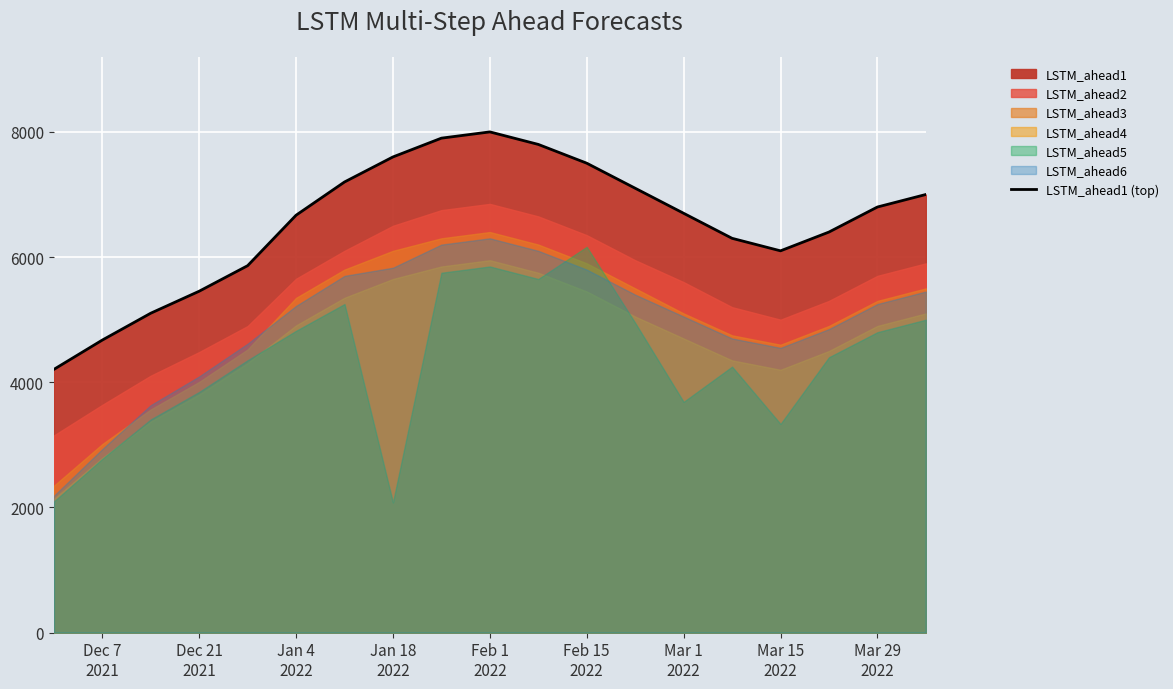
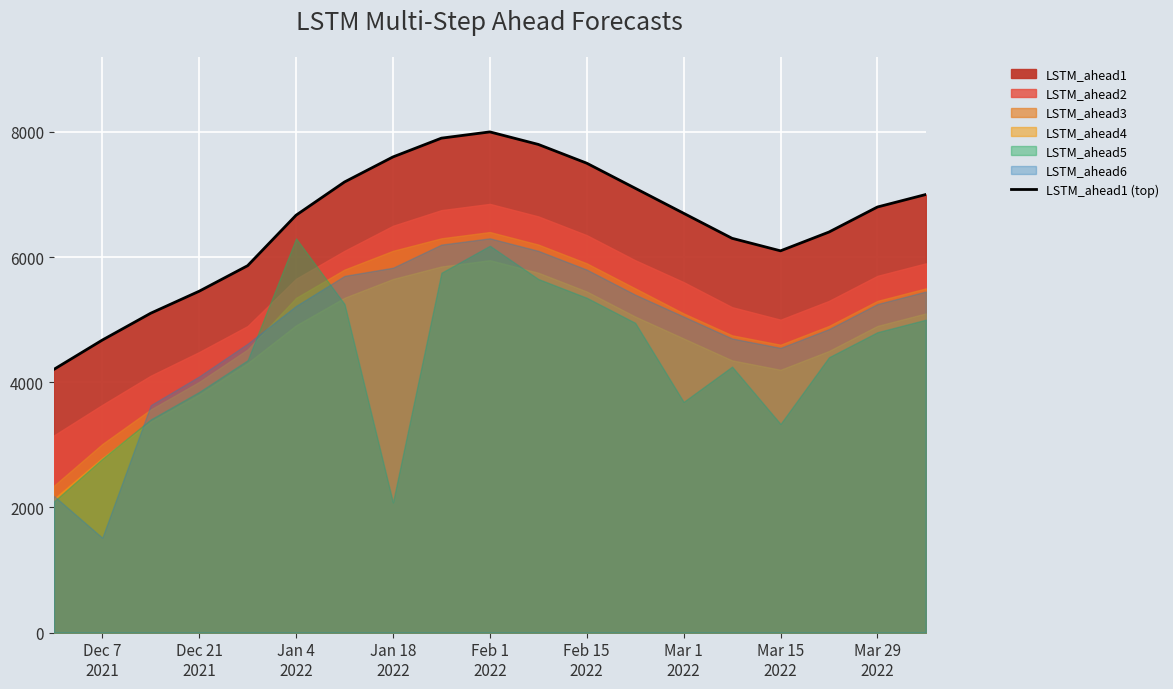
LSTM_ahead6, Dec 7 2021: 2900 -> 1500
LSTM_ahead5, Jan 4 2022: 4800 -> 6300
LSTM_ahead5, Feb 1 2022: 5900 -> 6200
LSTM_ahead5, Feb 15 2022: 6200 -> 5400
